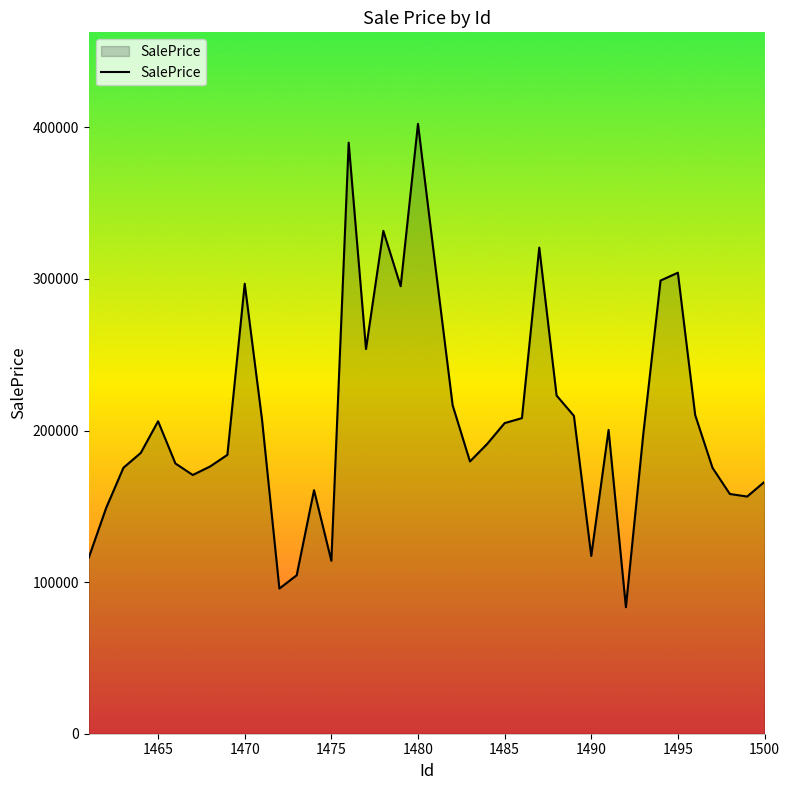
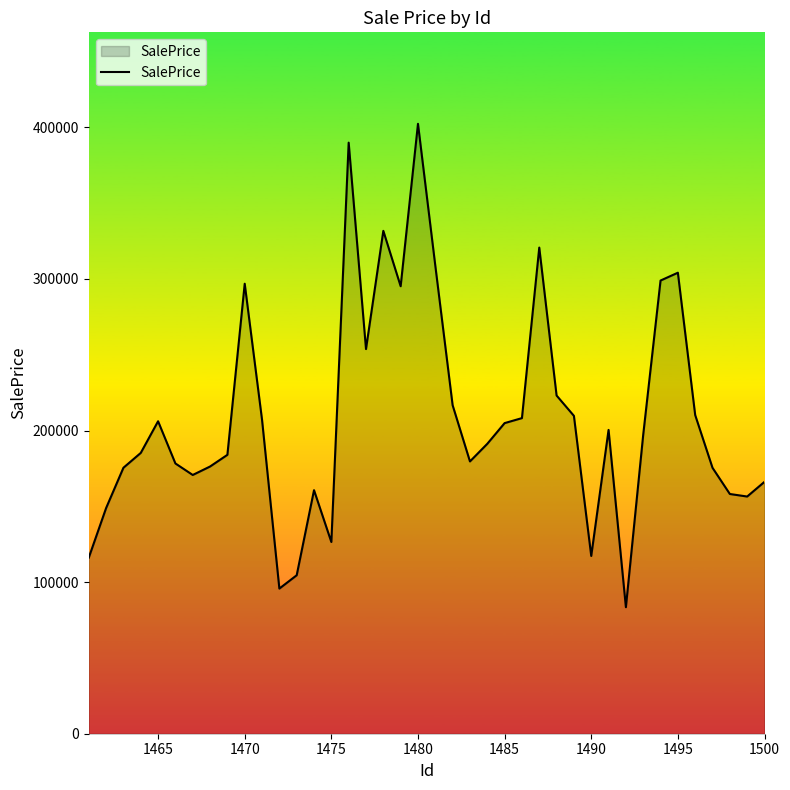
1475: 114000 -> 126000
